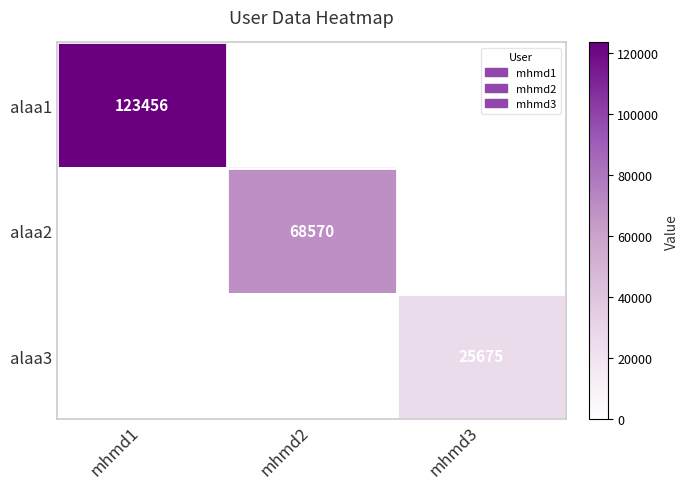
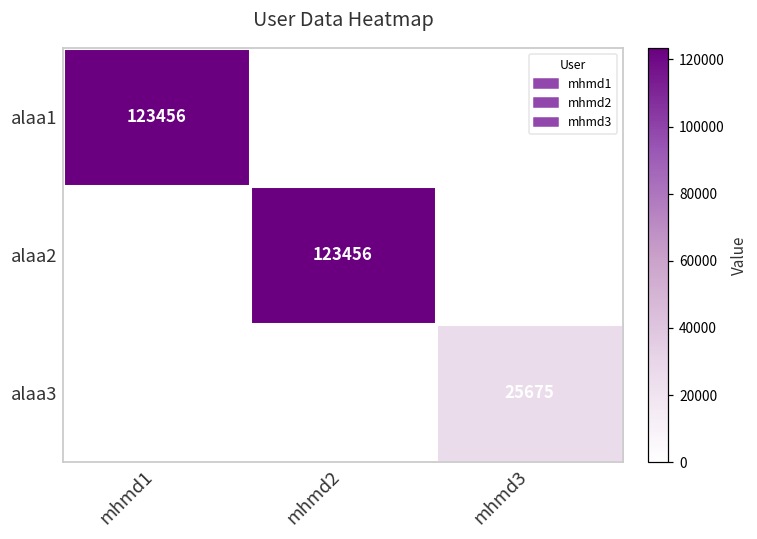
alaa2, mhmd2: 68570 -> 123456
